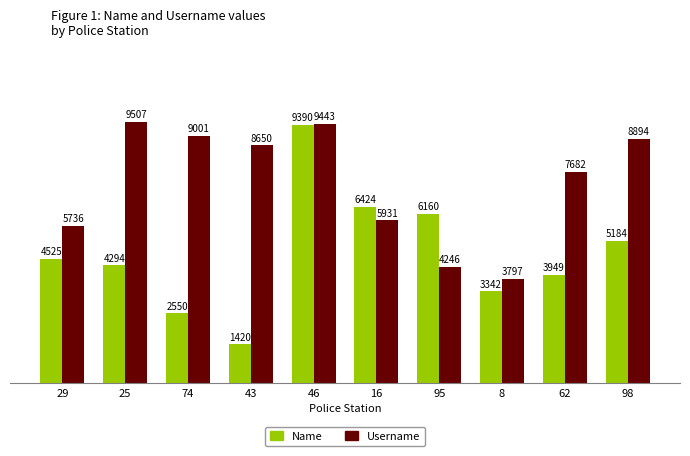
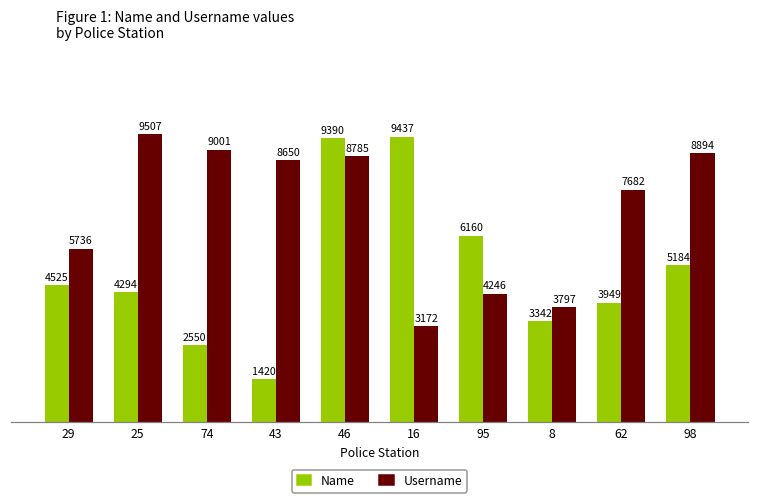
Username, 46: 9443 -> 8785
Name, 16: 6424 -> 9437
Username, 16: 5931 -> 3172
